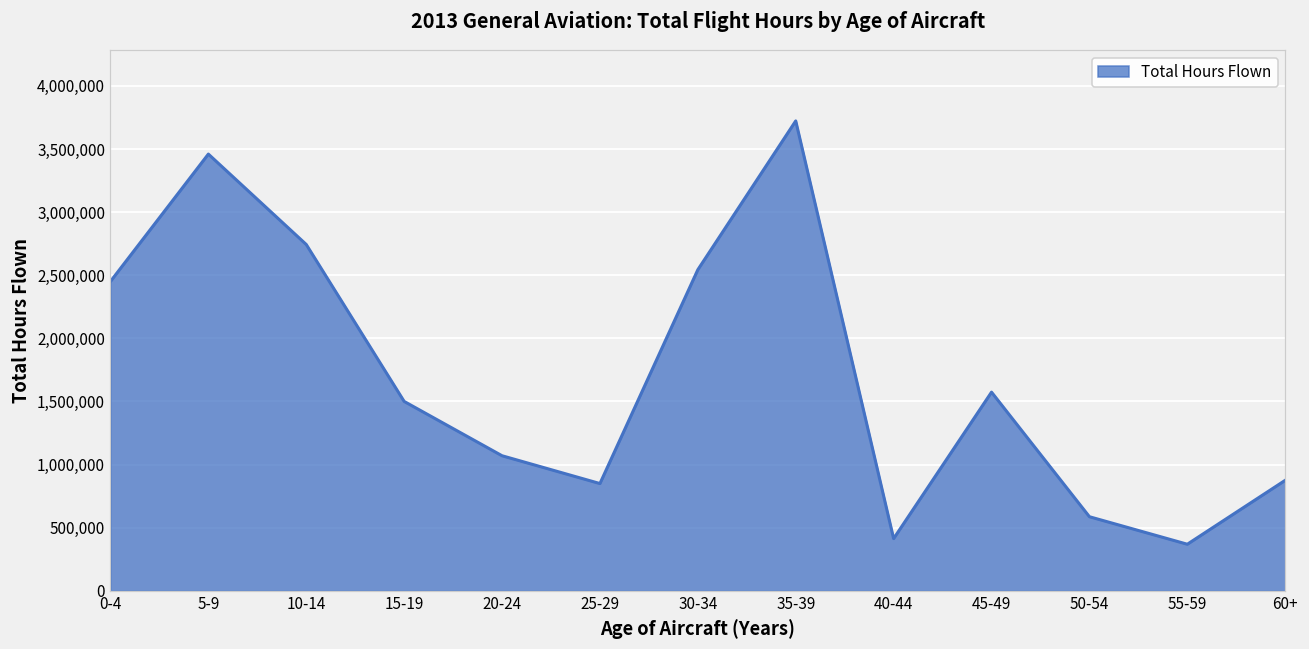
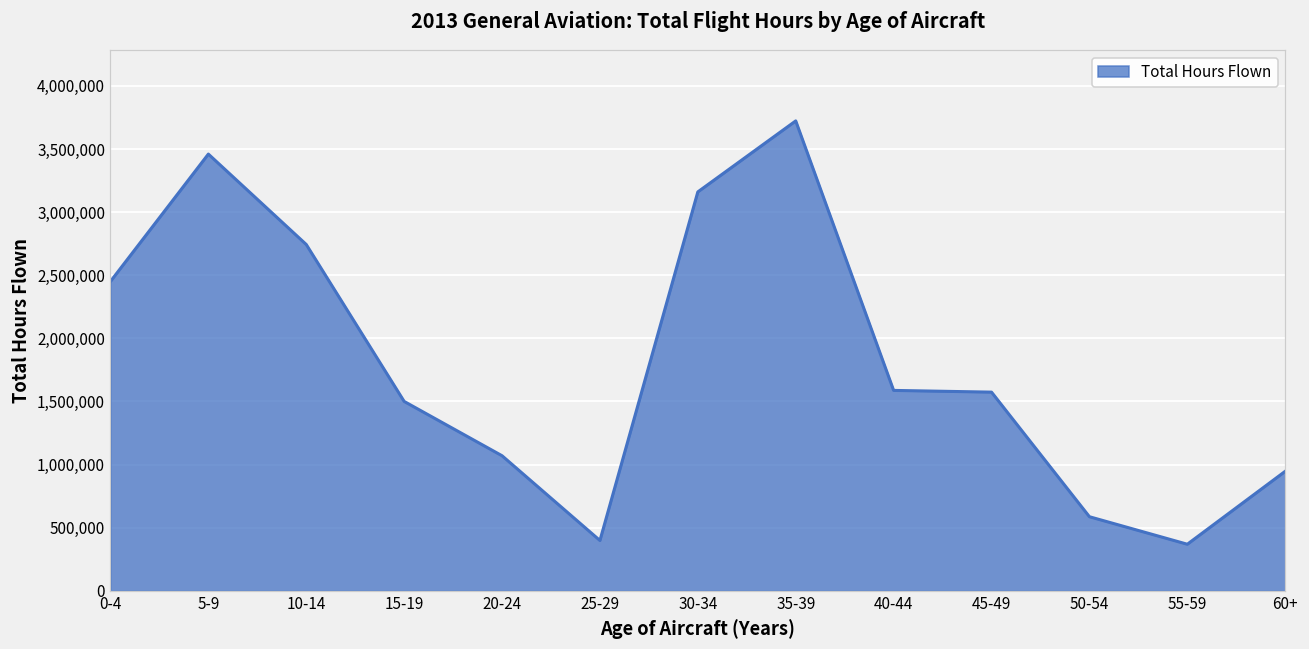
25-29: 850,000 -> 400,000
30-34: 2,540,000 -> 3,160,000
40-44: 410,000 -> 1,590,000
60+: 880,000 -> 950,000
